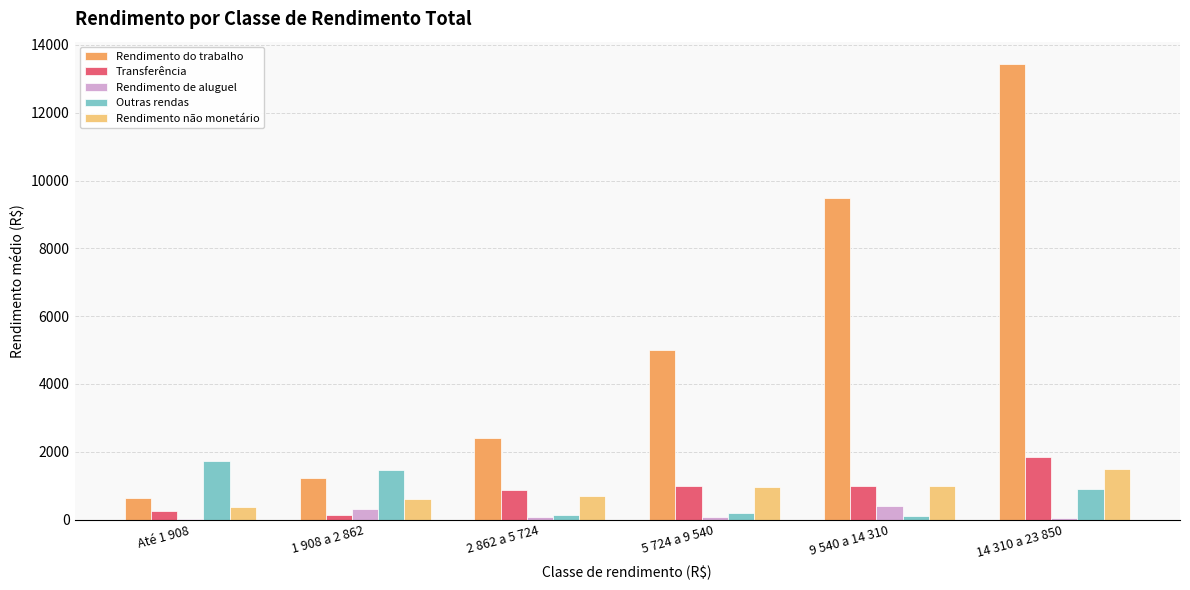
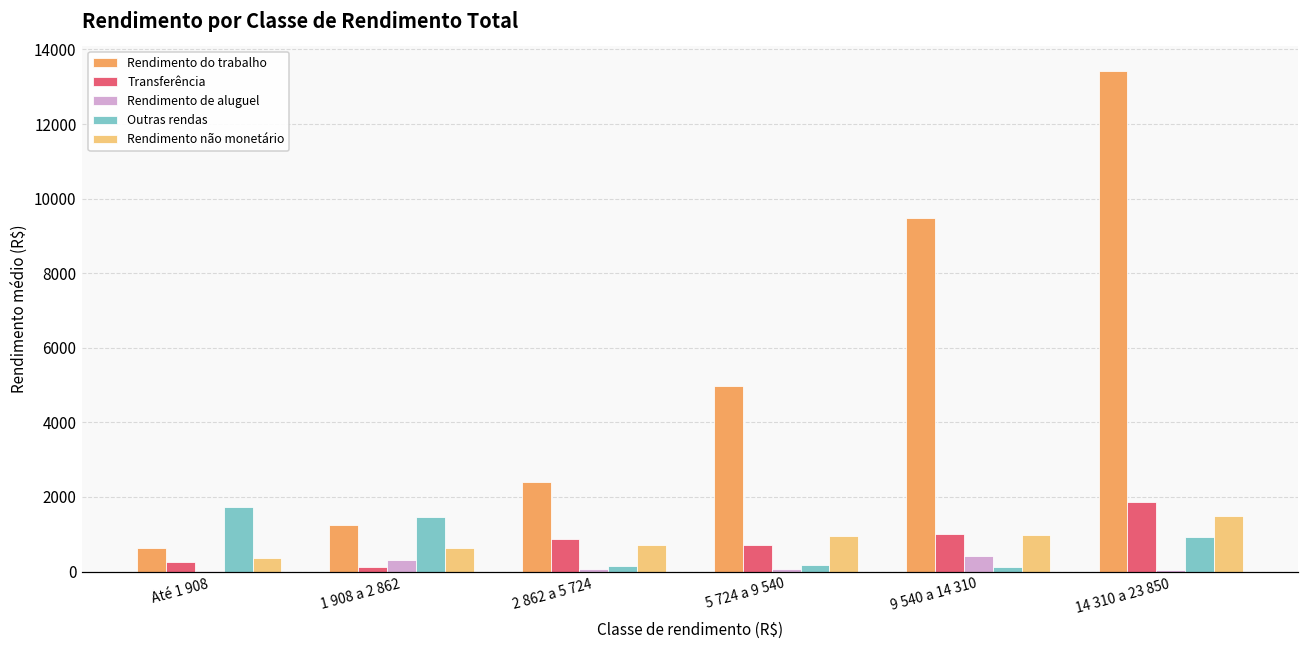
Transferência, 5 724 a 9 540: 1000 -> 700
